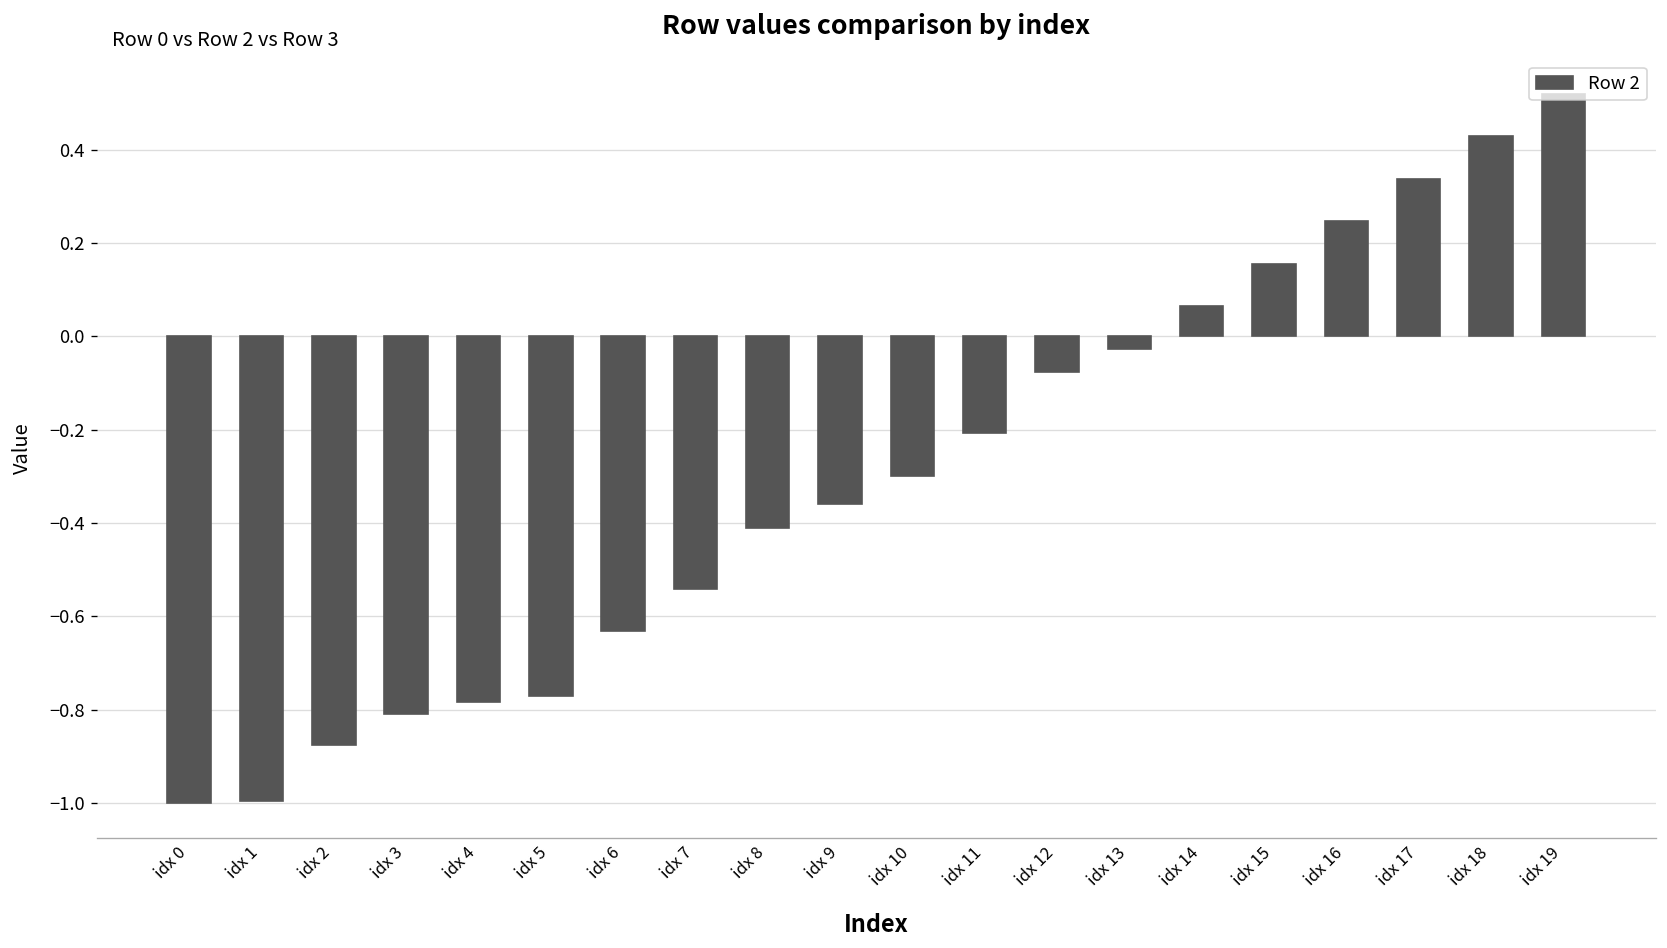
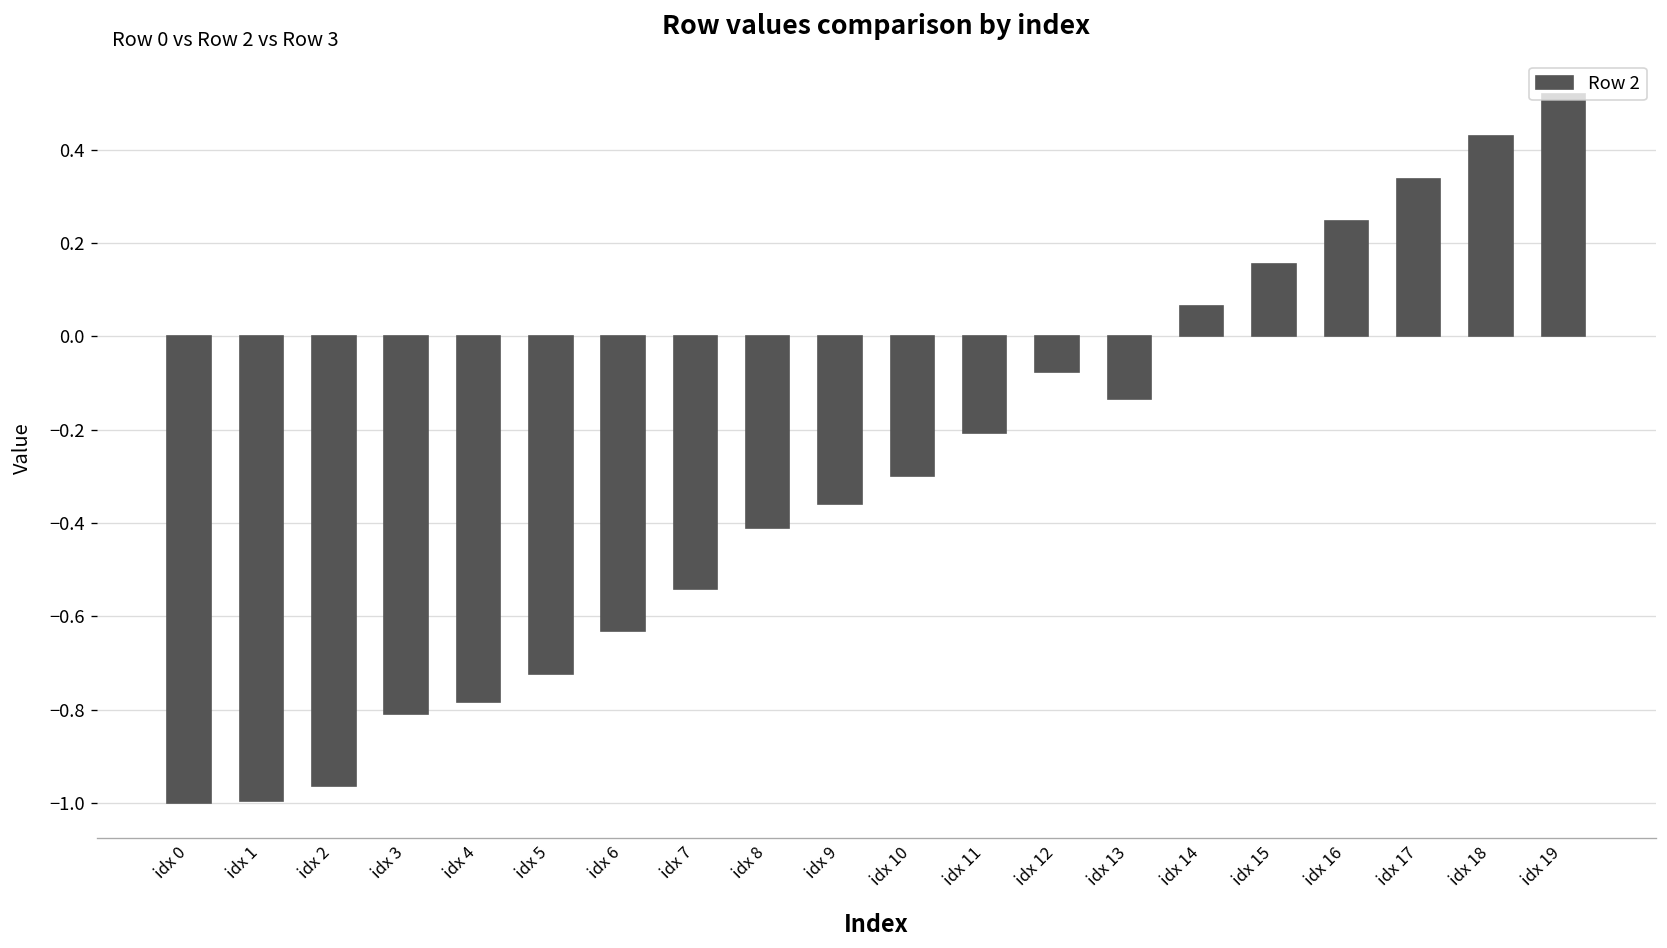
idx 2: -0.88 -> -0.96
idx 5: -0.77 -> -0.72
idx 13: -0.03 -> -0.13
